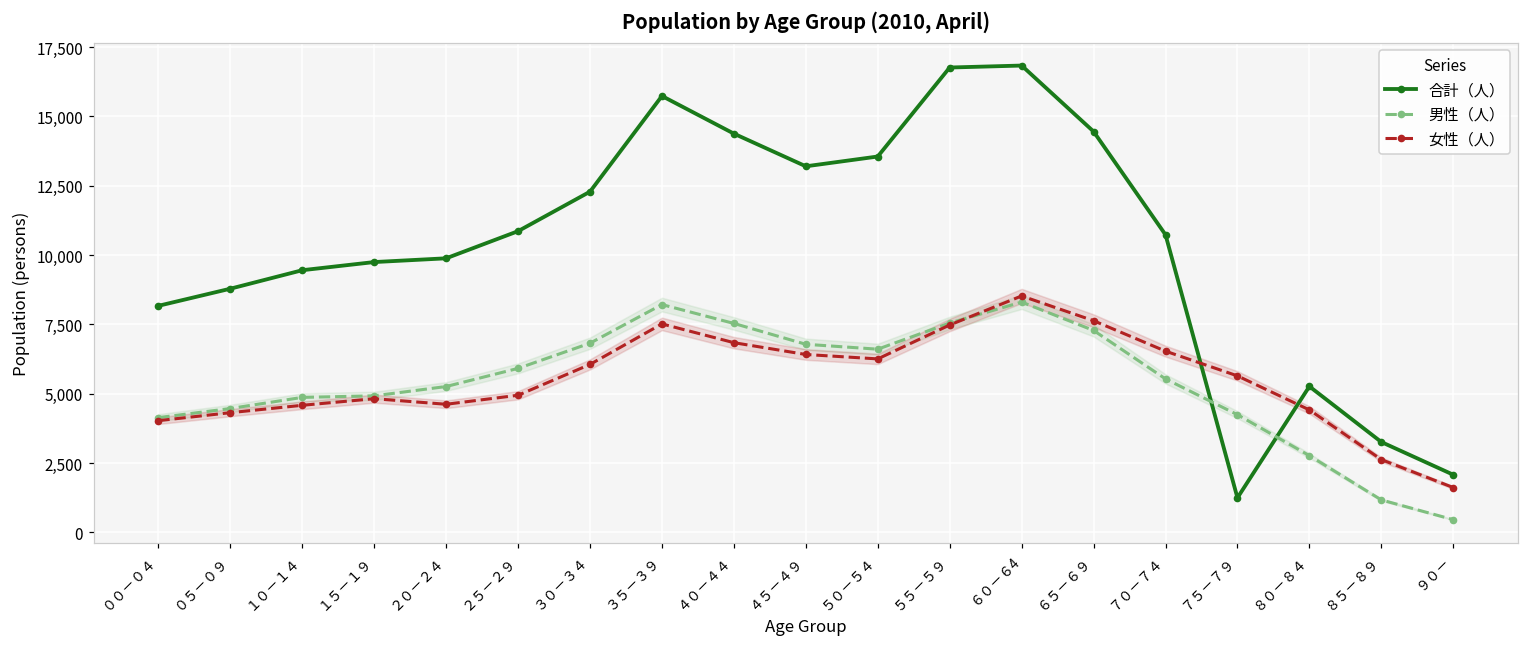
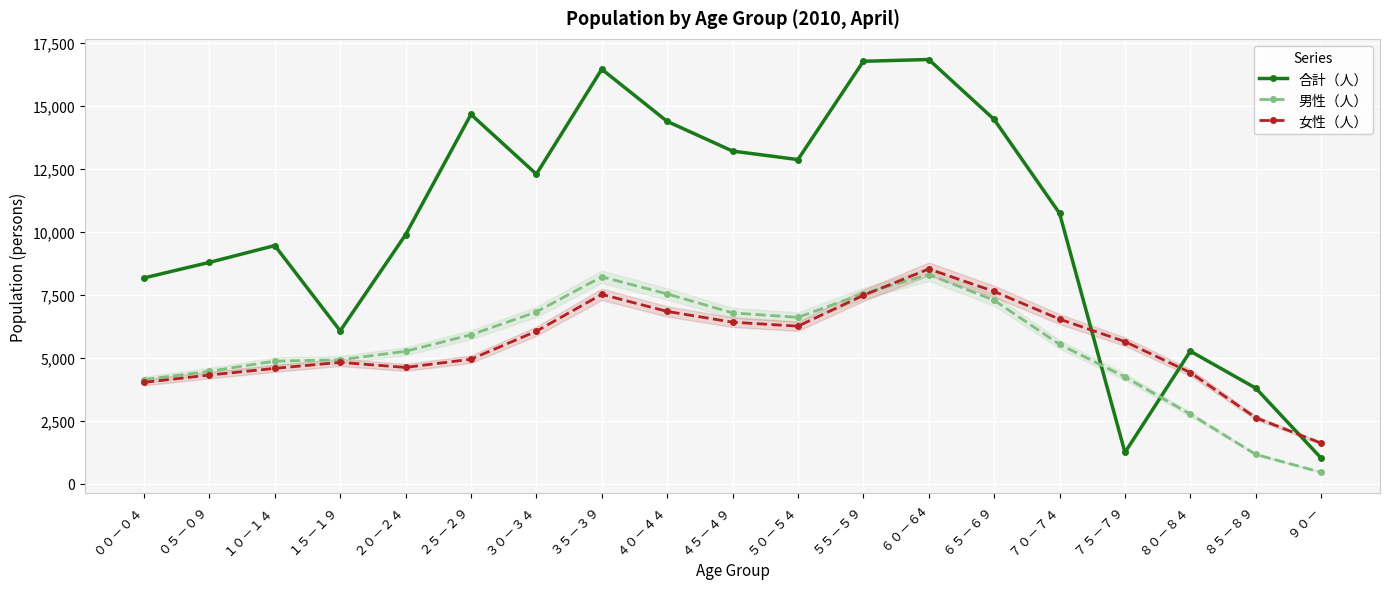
合計（人）, １５－１９: 9,800 -> 6,100
合計（人）, ２５－２９: 10,900 -> 14,700
合計（人）, ３５－３９: 15,700 -> 16,500
合計（人）, ５０－５４: 13,600 -> 12,900
合計（人）, ８５－８９: 3,300 -> 3,800
合計（人）, ９０－: 2,100 -> 1,000
